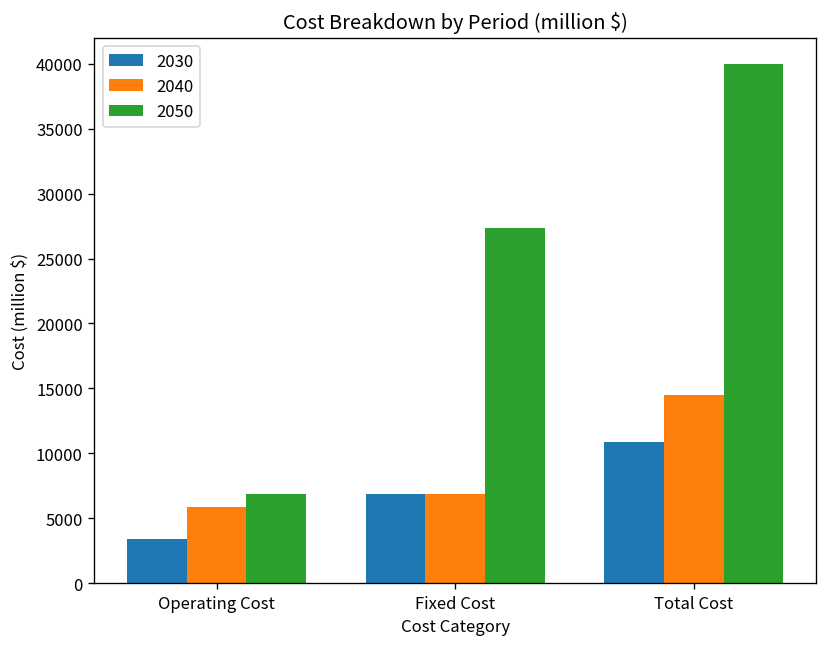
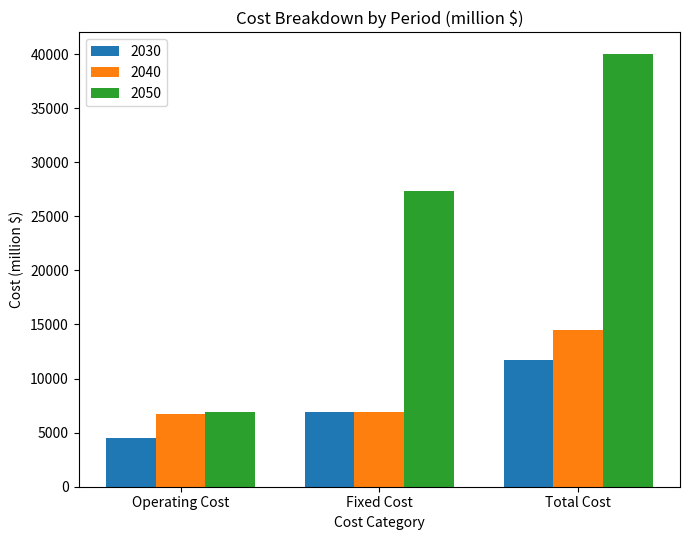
2030, Operating Cost: 3400 -> 4500
2040, Operating Cost: 5900 -> 6700
2030, Total Cost: 10900 -> 11700
